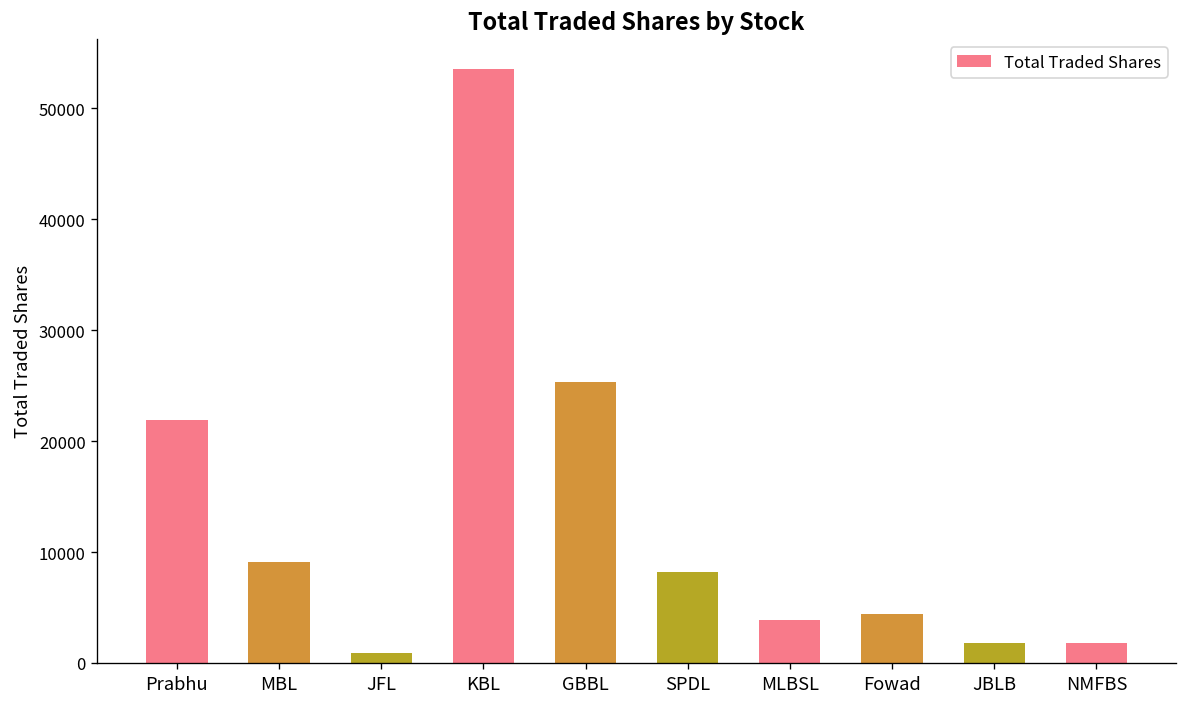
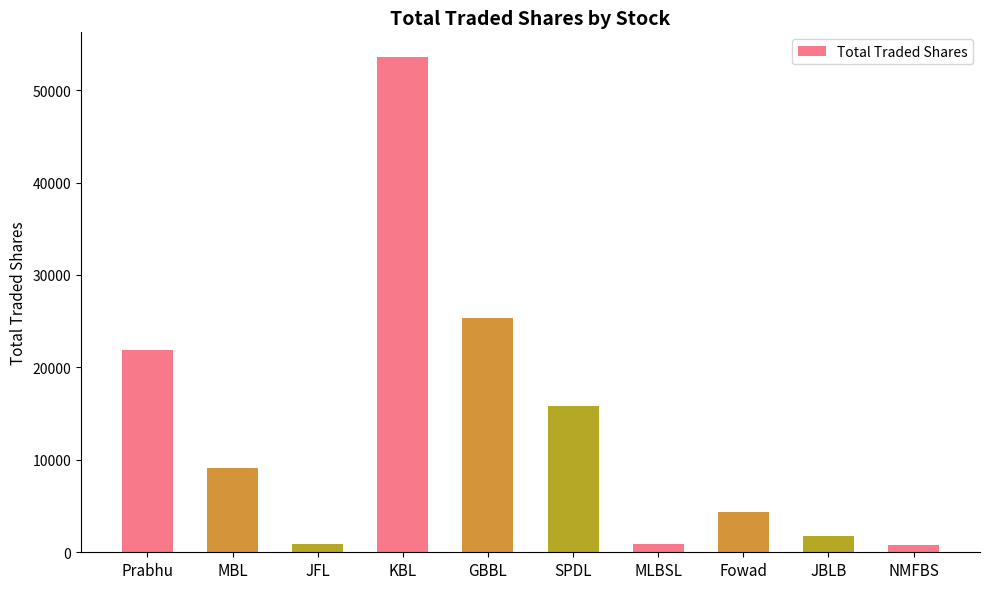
SPDL: 8000 -> 16000
MLBSL: 4000 -> 1000
NMFBS: 2000 -> 1000
